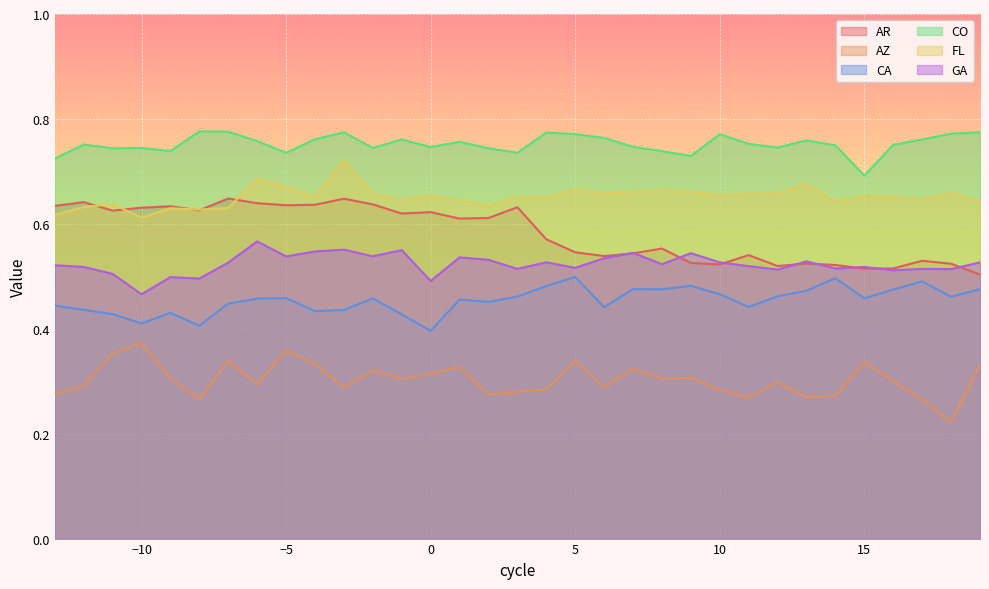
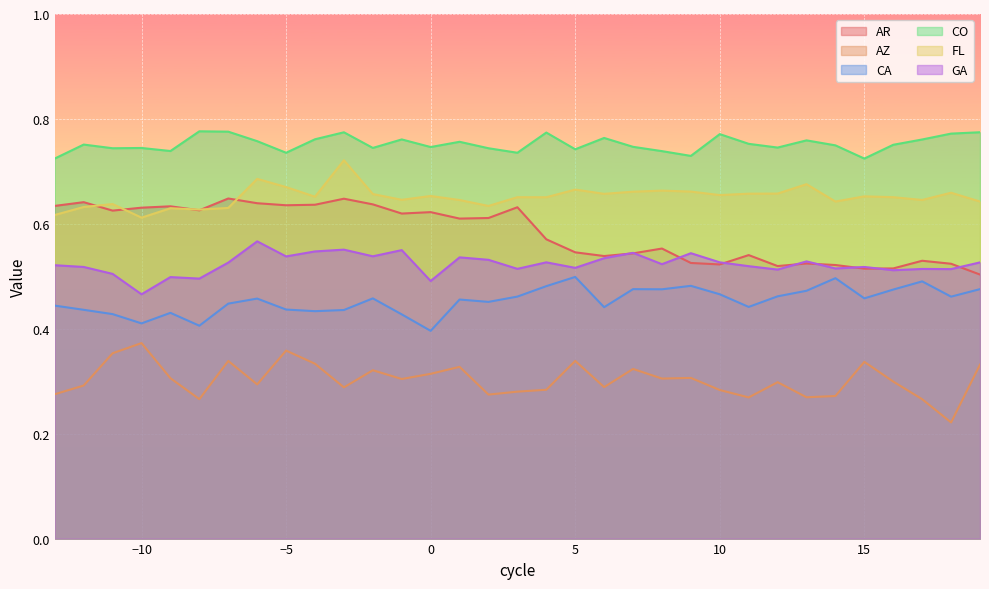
CA, −5: 0.46 -> 0.44
CO, 5: 0.77 -> 0.74
CO, 15: 0.69 -> 0.72
